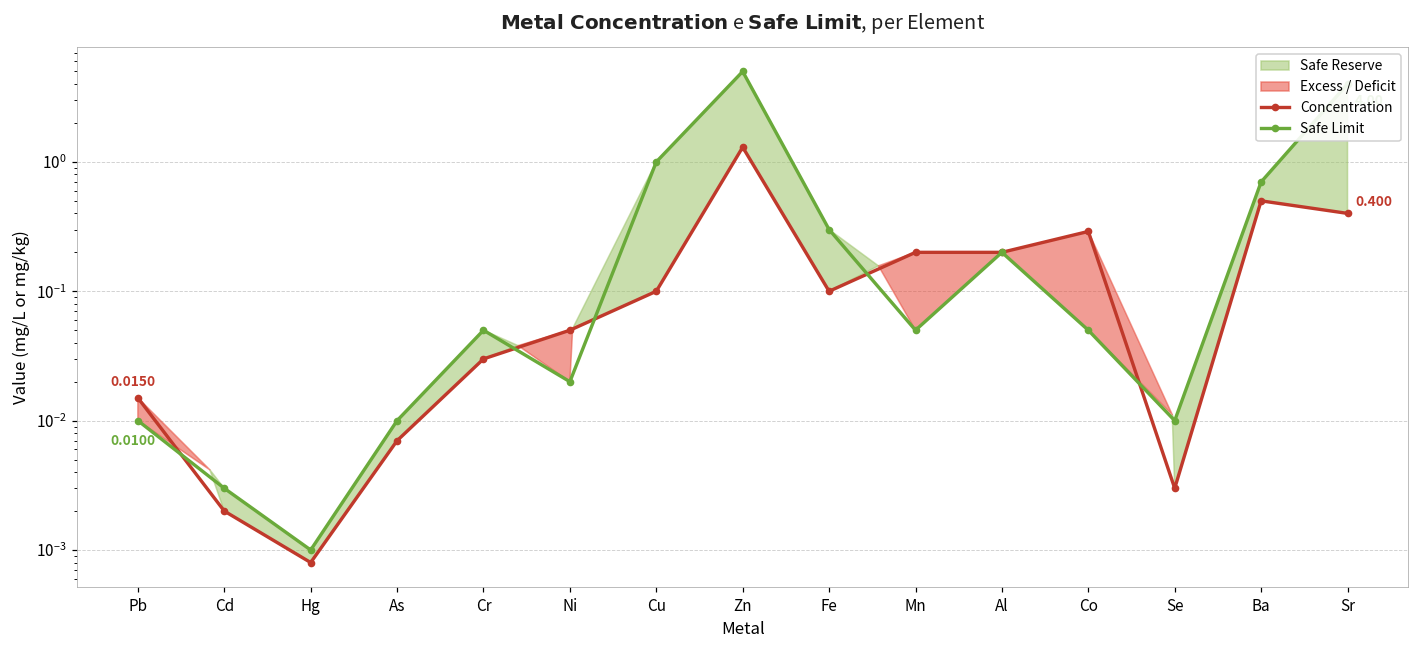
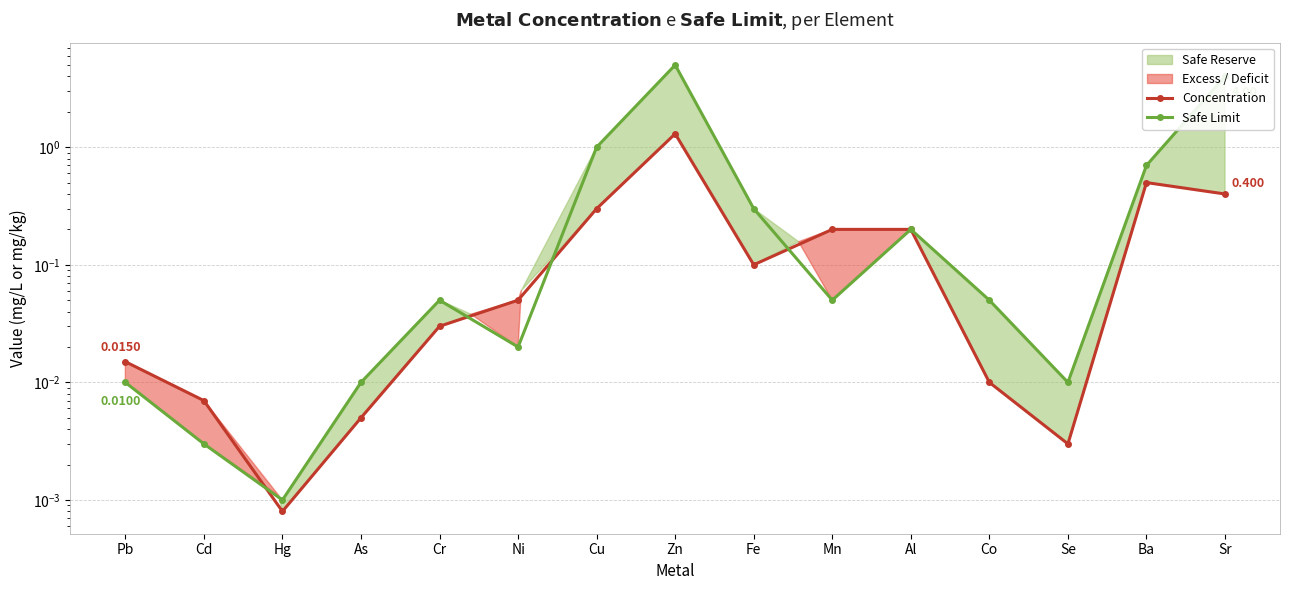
Concentration, Cd: 0.002 -> 0.007
Concentration, As: 0.007 -> 0.005
Concentration, Cu: 0.1 -> 0.3
Concentration, Co: 0.29 -> 0.01
